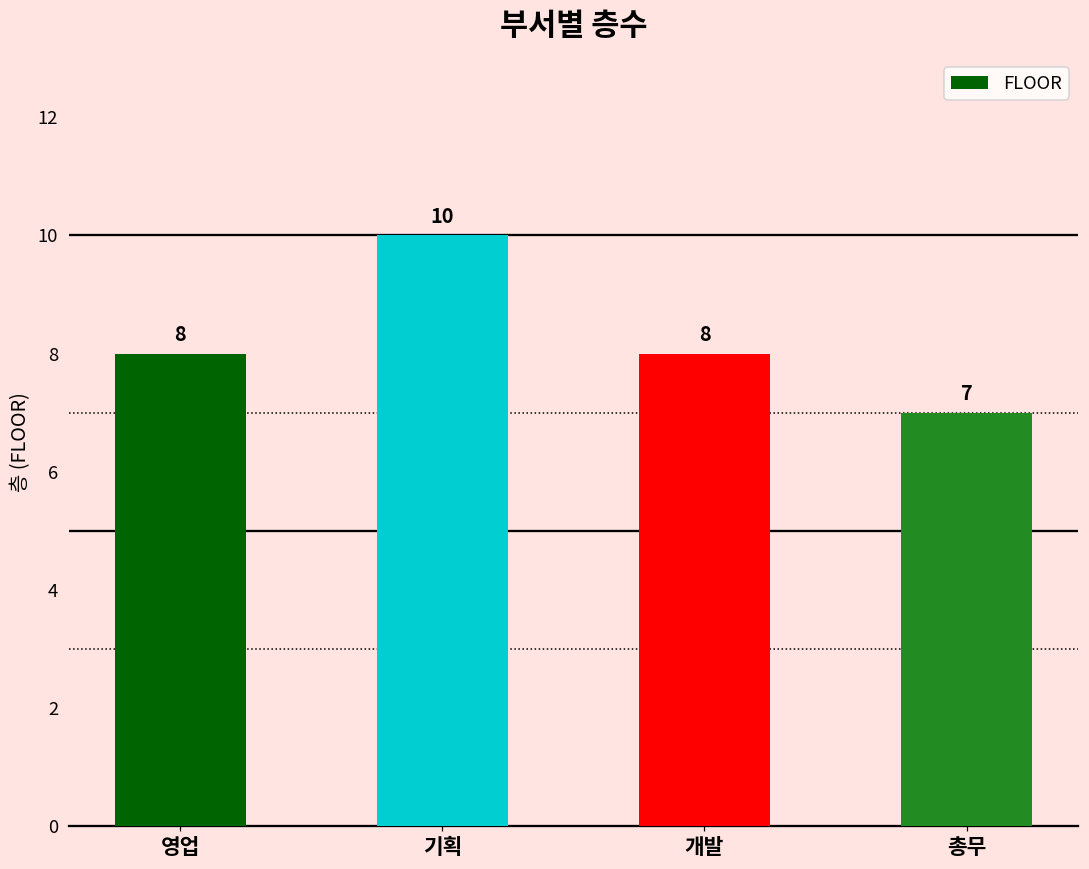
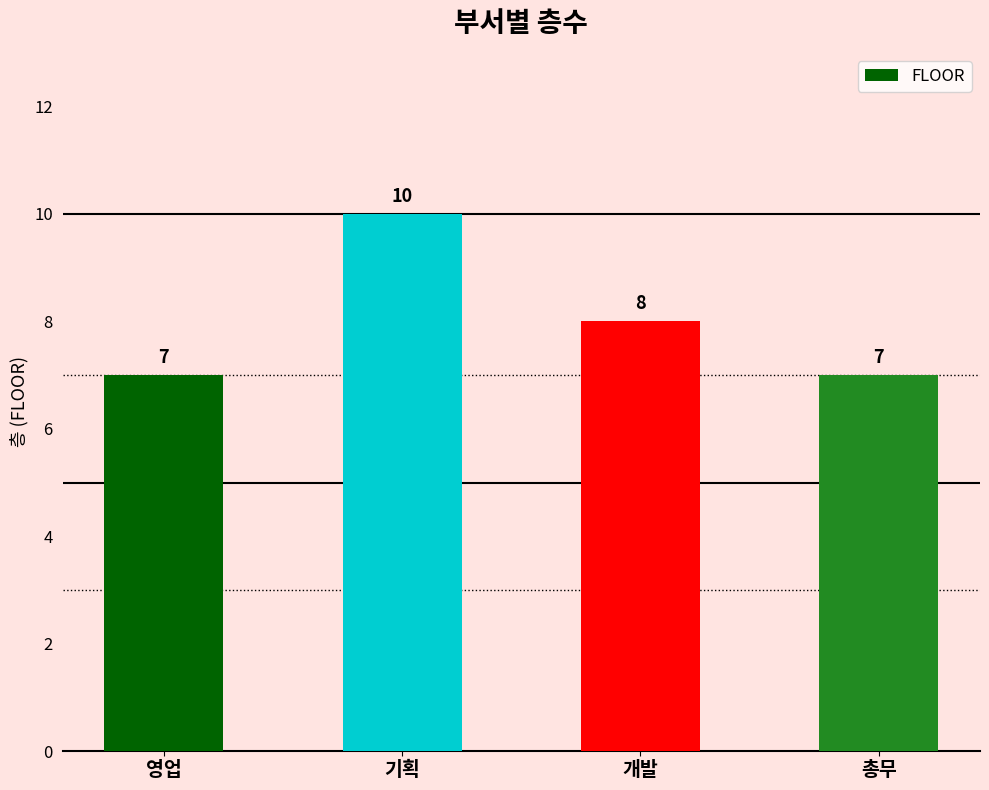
영업: 8 -> 7
